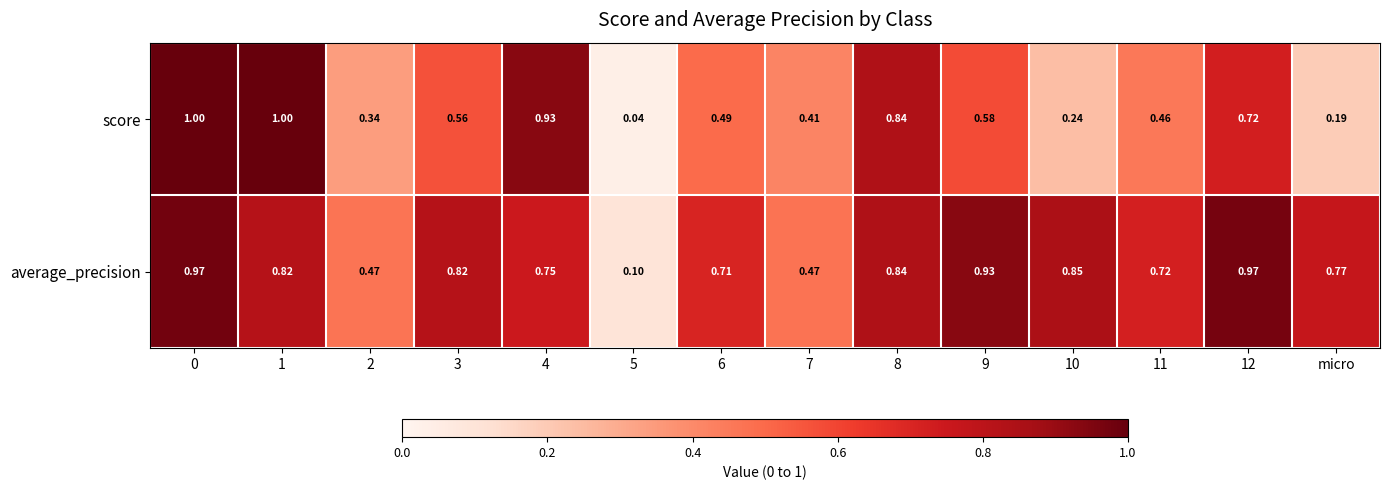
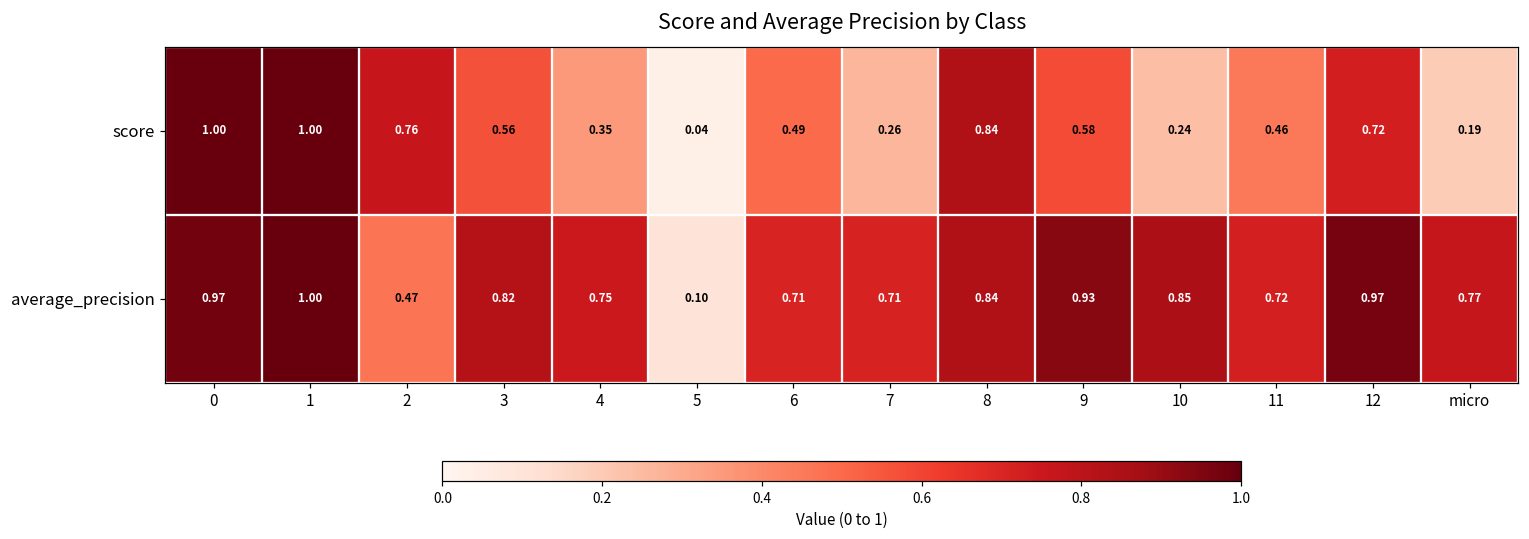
score, 2: 0.34 -> 0.76
score, 4: 0.93 -> 0.35
score, 7: 0.41 -> 0.26
average_precision, 1: 0.82 -> 1.00
average_precision, 7: 0.47 -> 0.71
